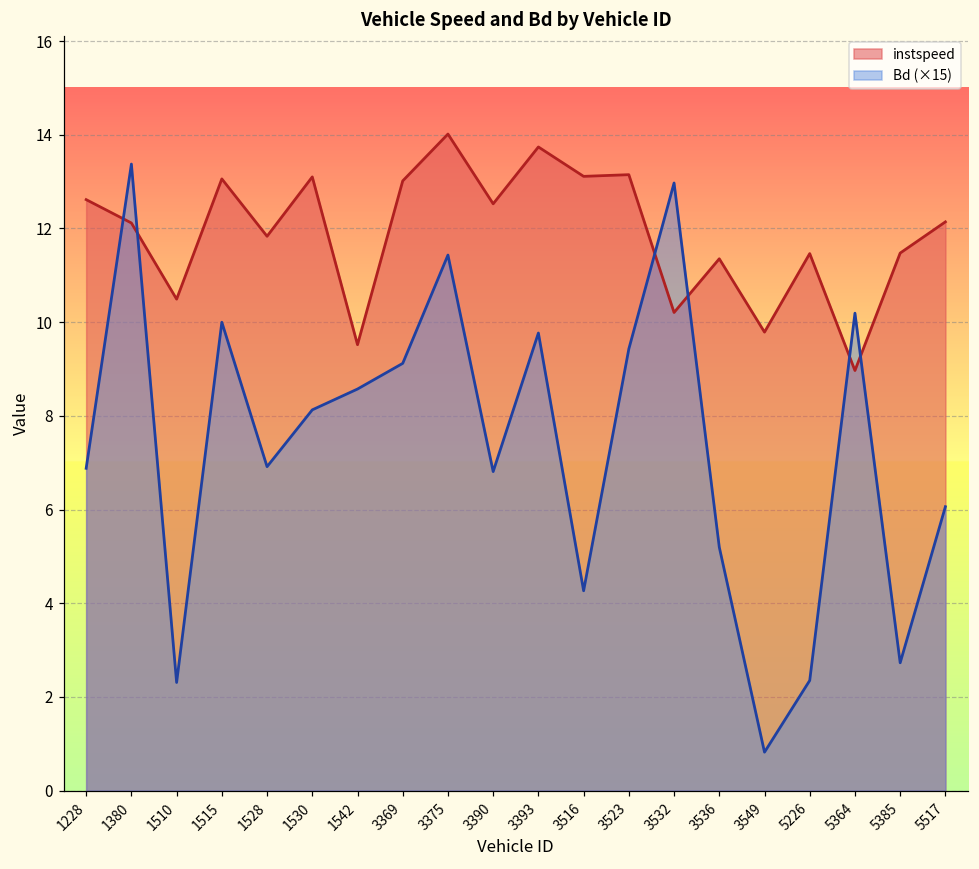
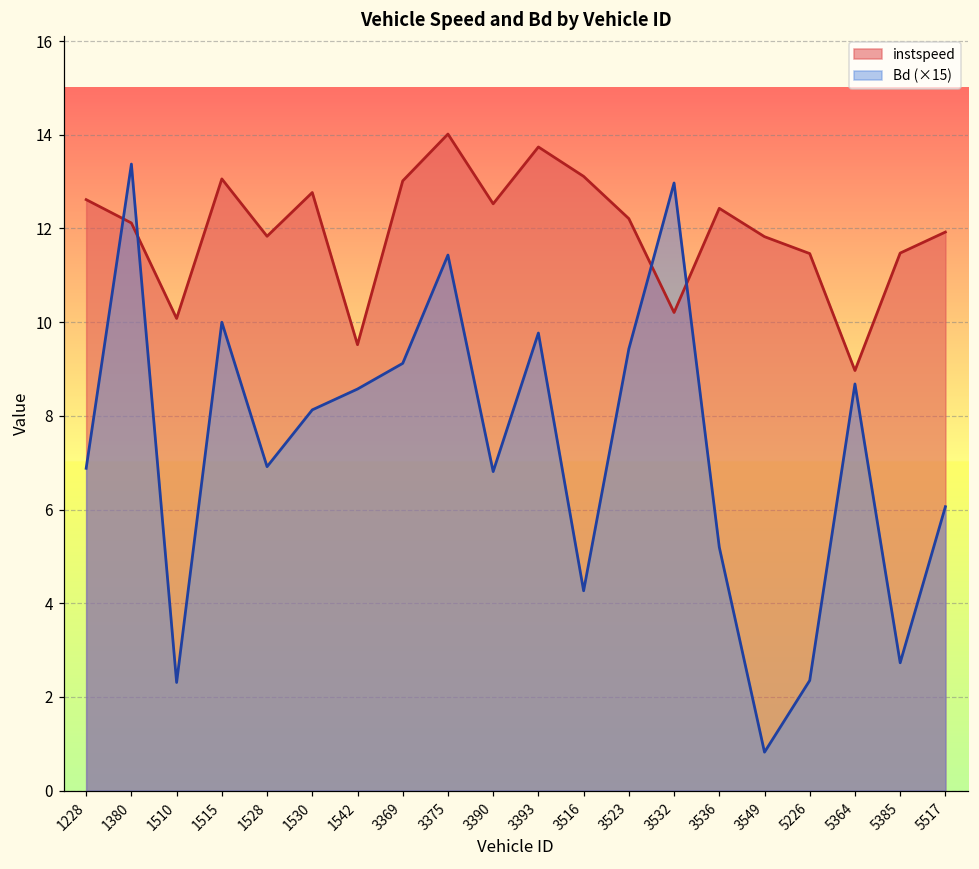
instspeed, 1510: 10.5 -> 10.1
instspeed, 1530: 13.1 -> 12.8
instspeed, 3523: 13.1 -> 12.2
instspeed, 3536: 11.4 -> 12.4
instspeed, 3549: 9.8 -> 11.8
Bd (×15), 5364: 10.2 -> 8.7
instspeed, 5517: 12.1 -> 11.9
